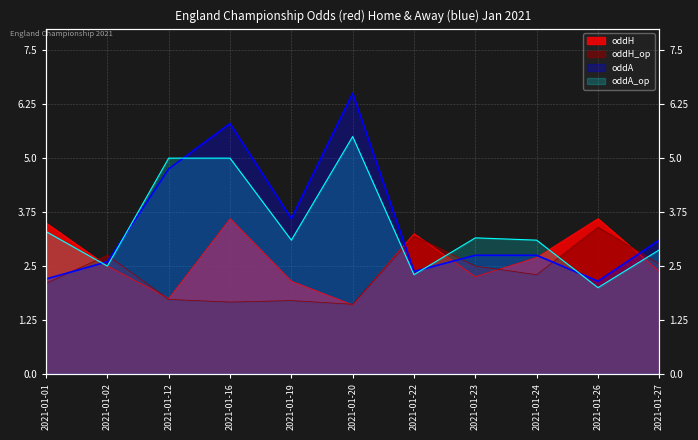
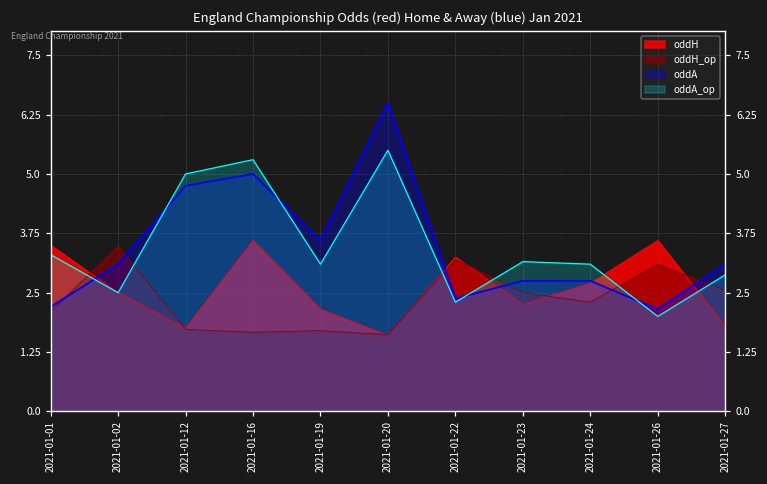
oddH_op, 2021-01-02: 2.8 -> 3.5
oddA, 2021-01-02: 2.6 -> 3.1
oddA, 2021-01-16: 5.8 -> 5.0
oddA_op, 2021-01-16: 5.0 -> 5.3
oddH_op, 2021-01-26: 3.4 -> 3.1
oddH, 2021-01-27: 2.4 -> 1.8
